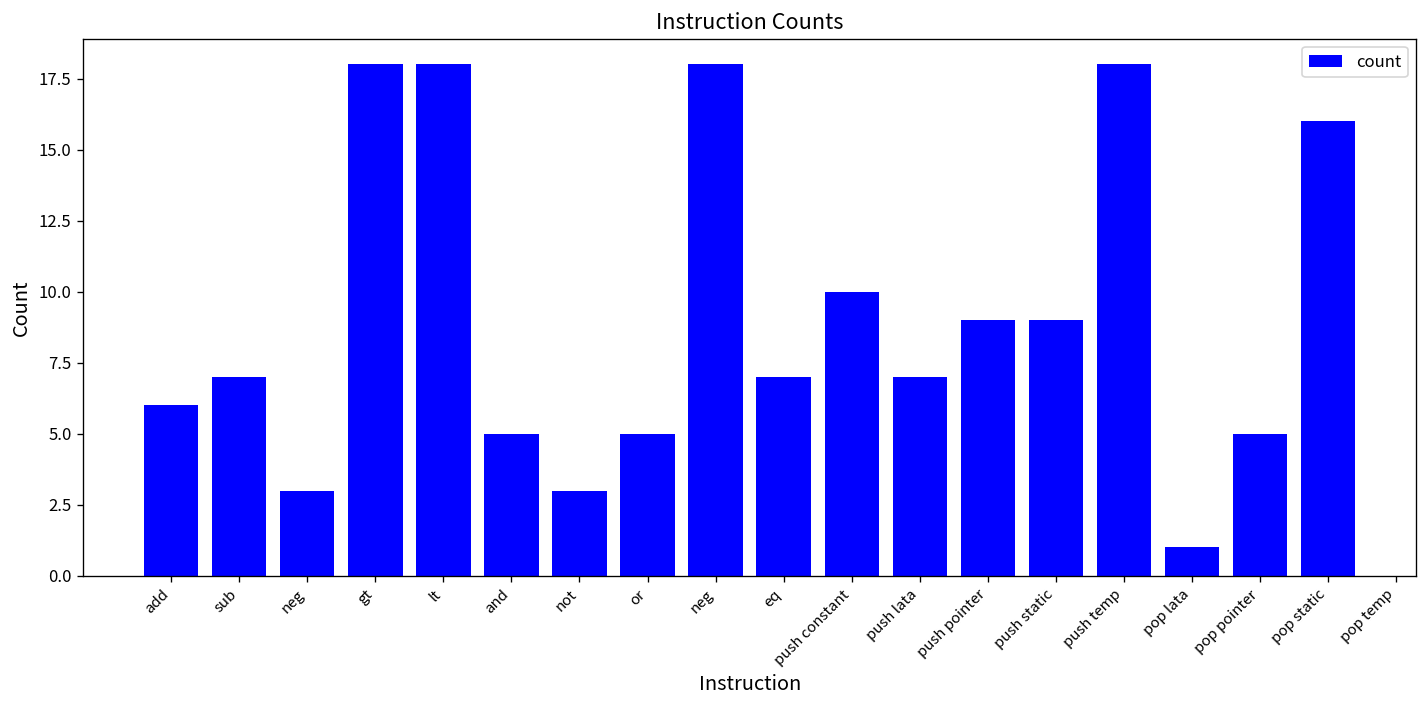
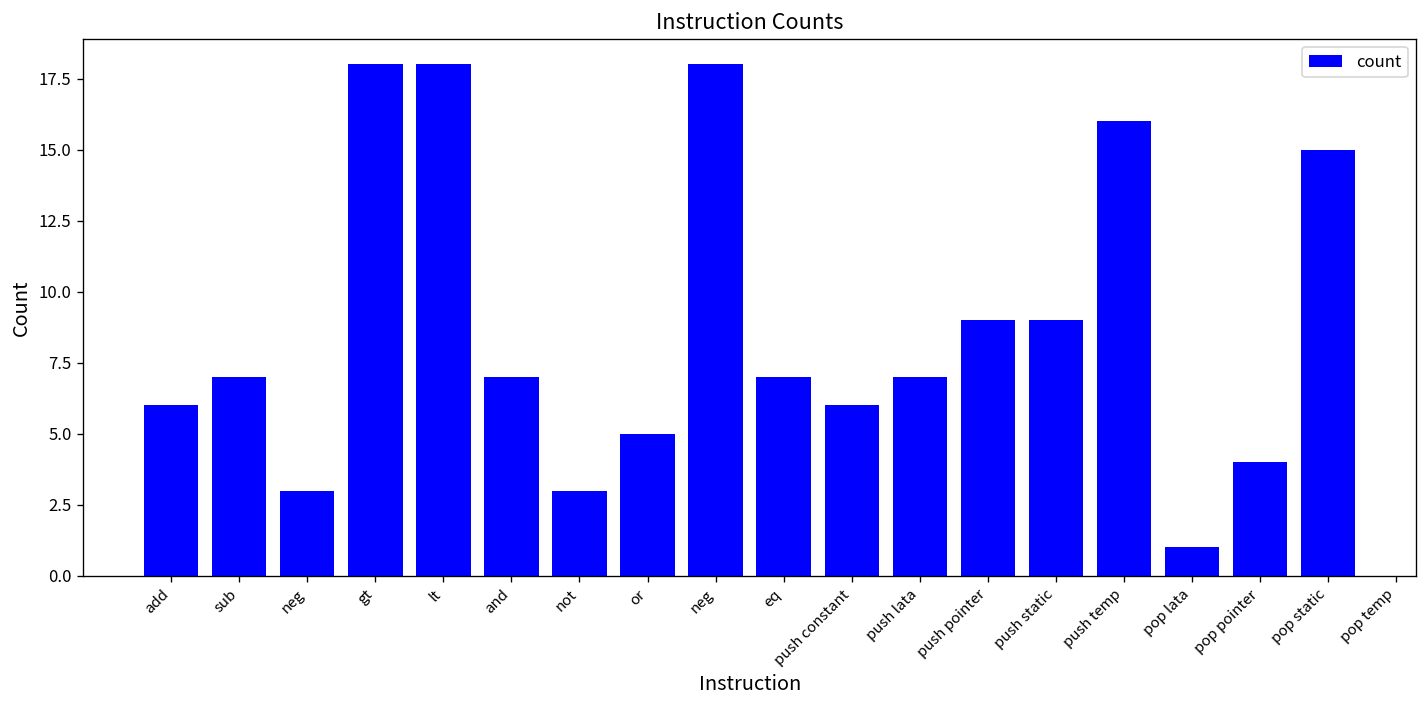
and: 5 -> 7
push constant: 10 -> 6
push temp: 18 -> 16
pop pointer: 5 -> 4
pop static: 16 -> 15
